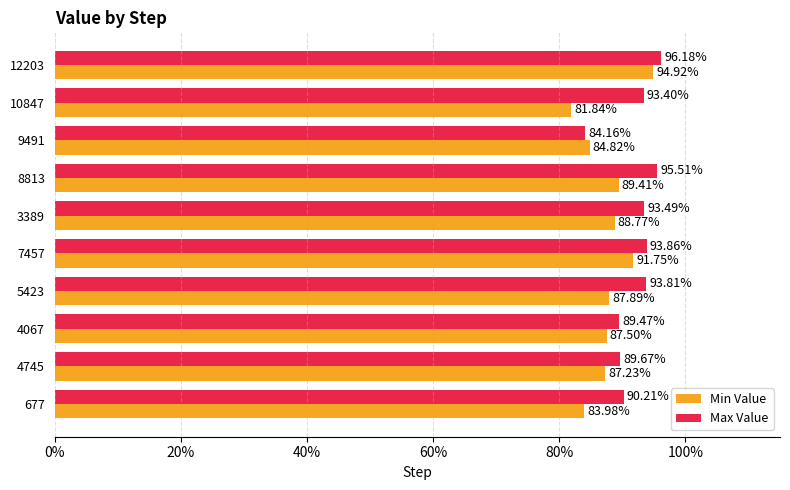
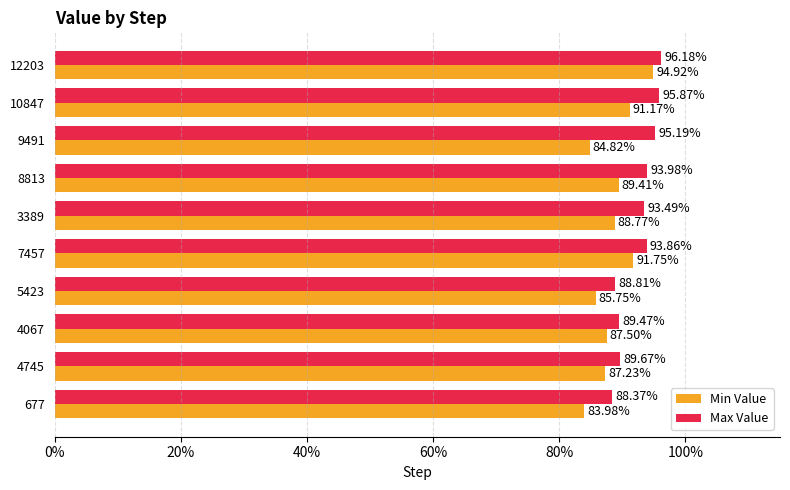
Max Value, 10847: 93.40% -> 95.87%
Min Value, 10847: 81.84% -> 91.17%
Max Value, 9491: 84.16% -> 95.19%
Max Value, 8813: 95.51% -> 93.98%
Max Value, 5423: 93.81% -> 88.81%
Min Value, 5423: 87.89% -> 85.75%
Max Value, 677: 90.21% -> 88.37%
